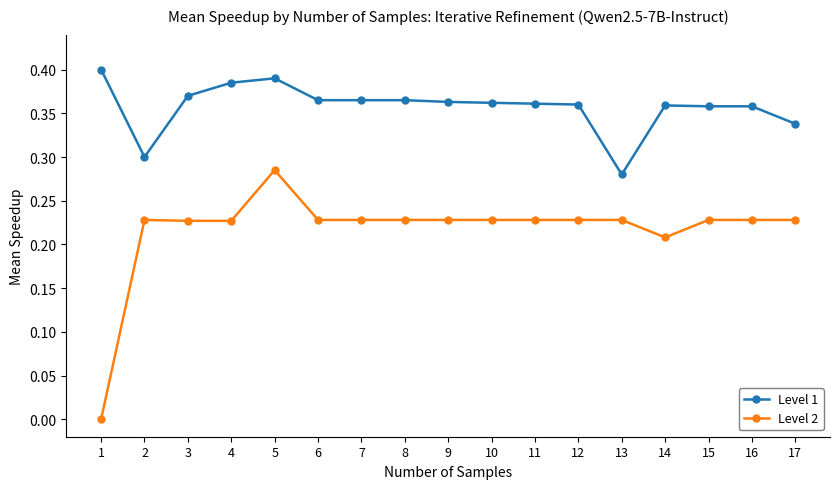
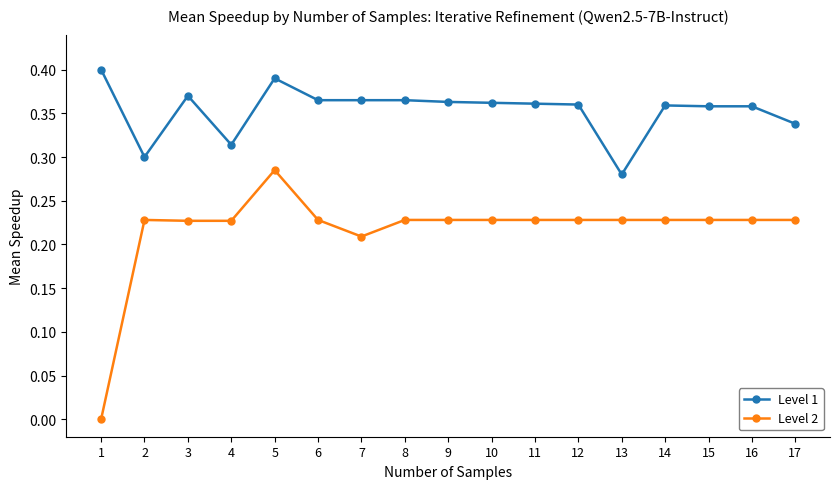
Level 1, 4: 0.39 -> 0.31
Level 2, 7: 0.23 -> 0.21
Level 2, 14: 0.21 -> 0.23
